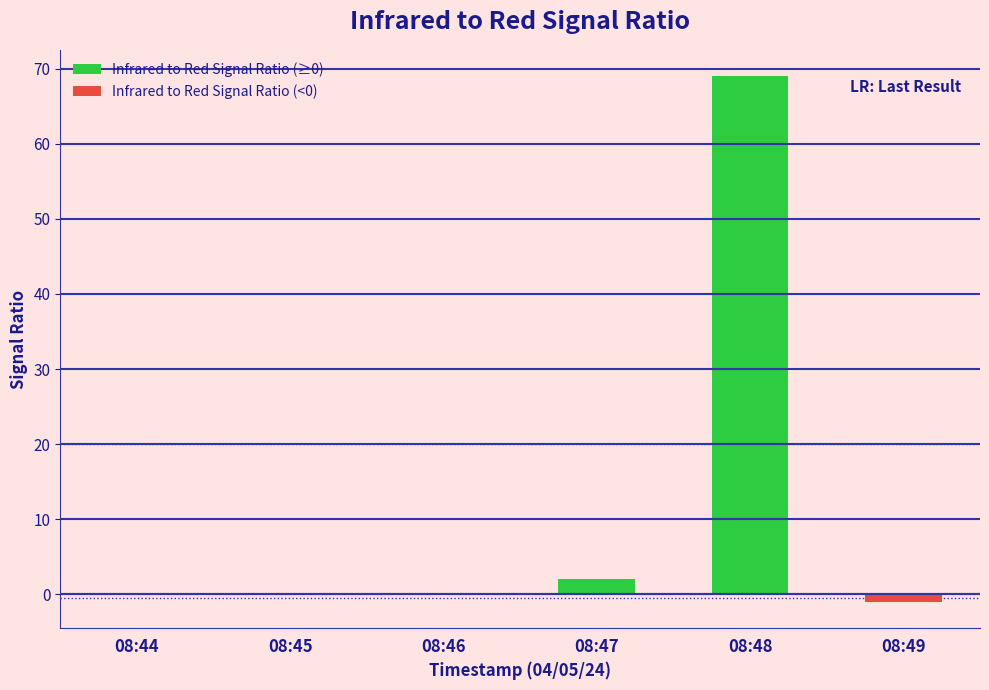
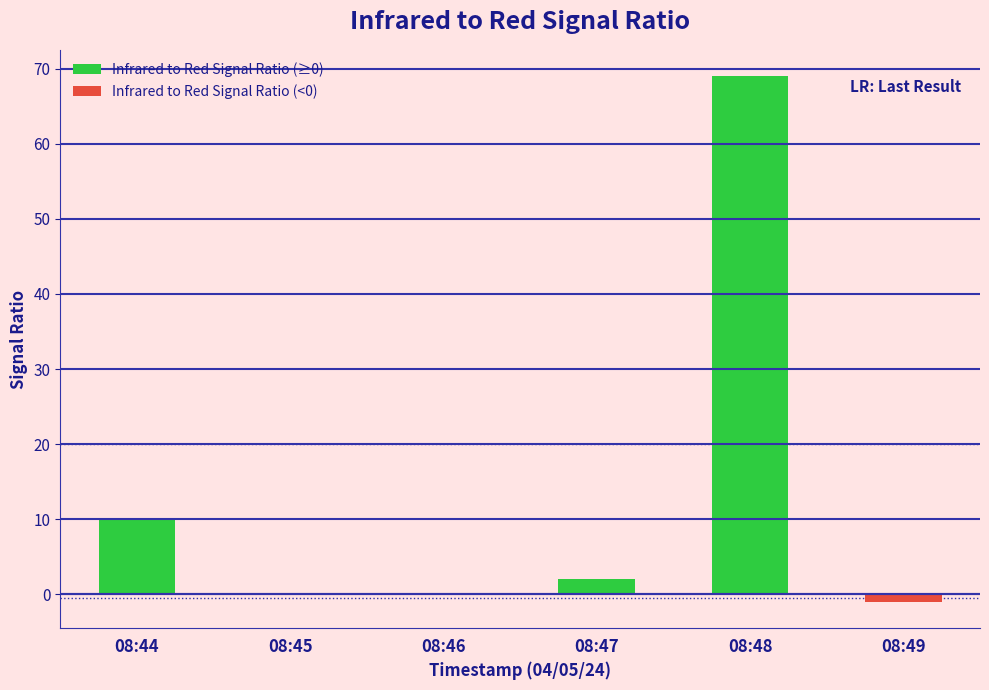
08:44: 0 -> 10
